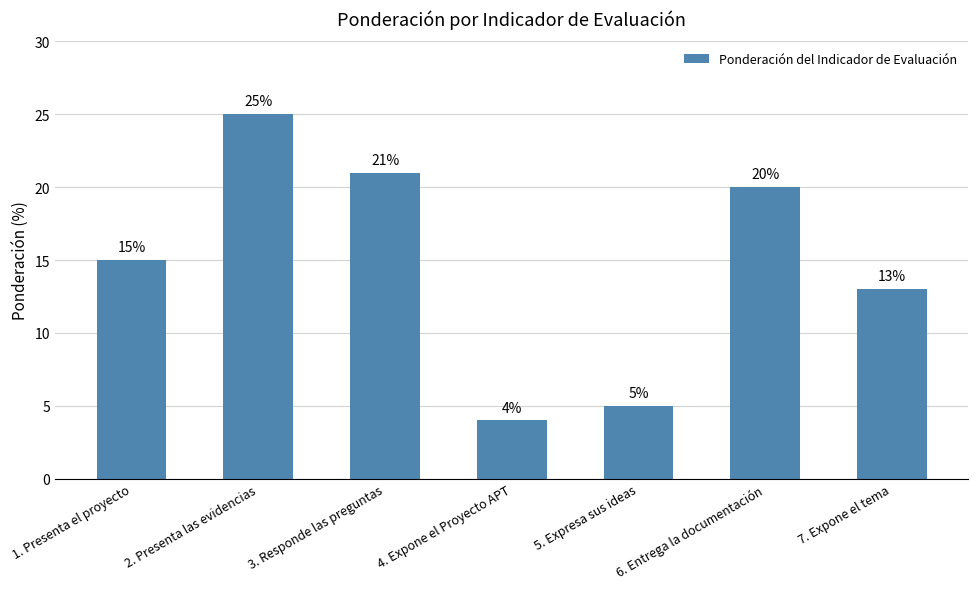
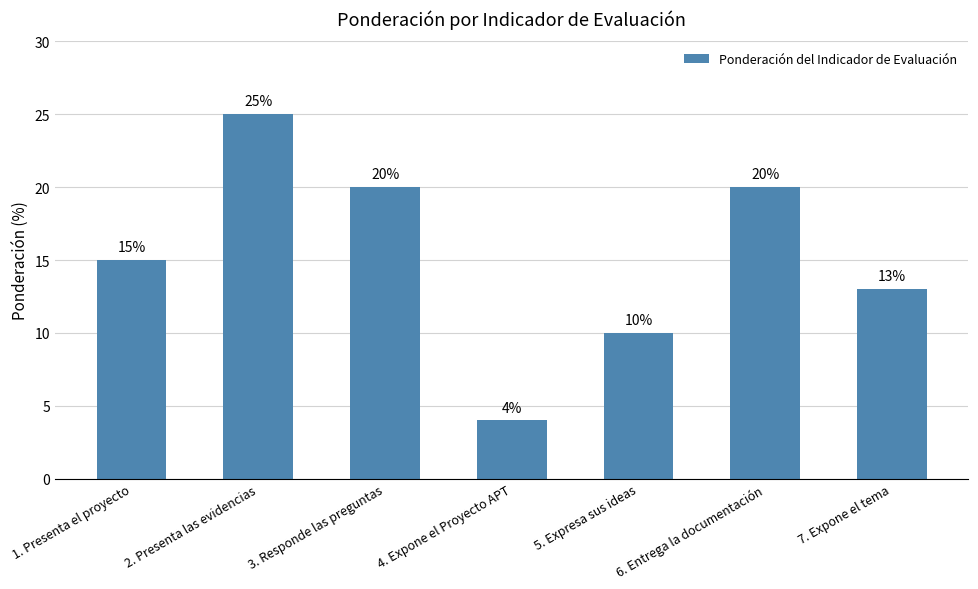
3. Responde las preguntas: 21% -> 20%
5. Expresa sus ideas: 5% -> 10%
